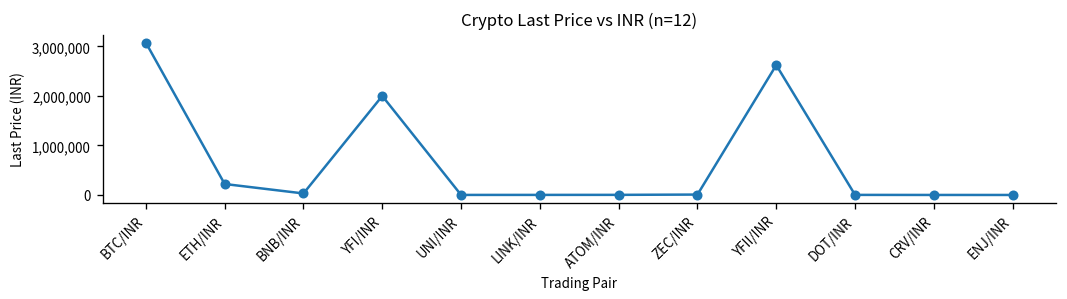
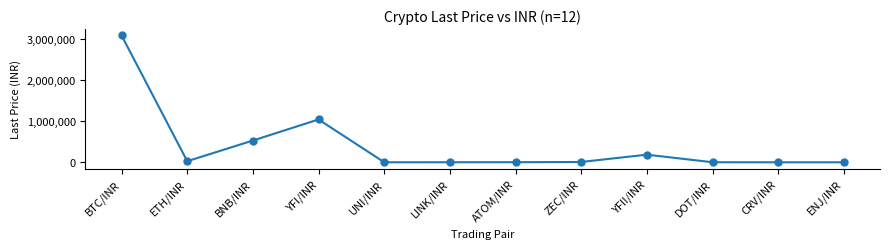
ETH/INR: 200,000 -> 0
BNB/INR: 0 -> 500,000
YFI/INR: 2,000,000 -> 1,000,000
YFII/INR: 2,600,000 -> 200,000
